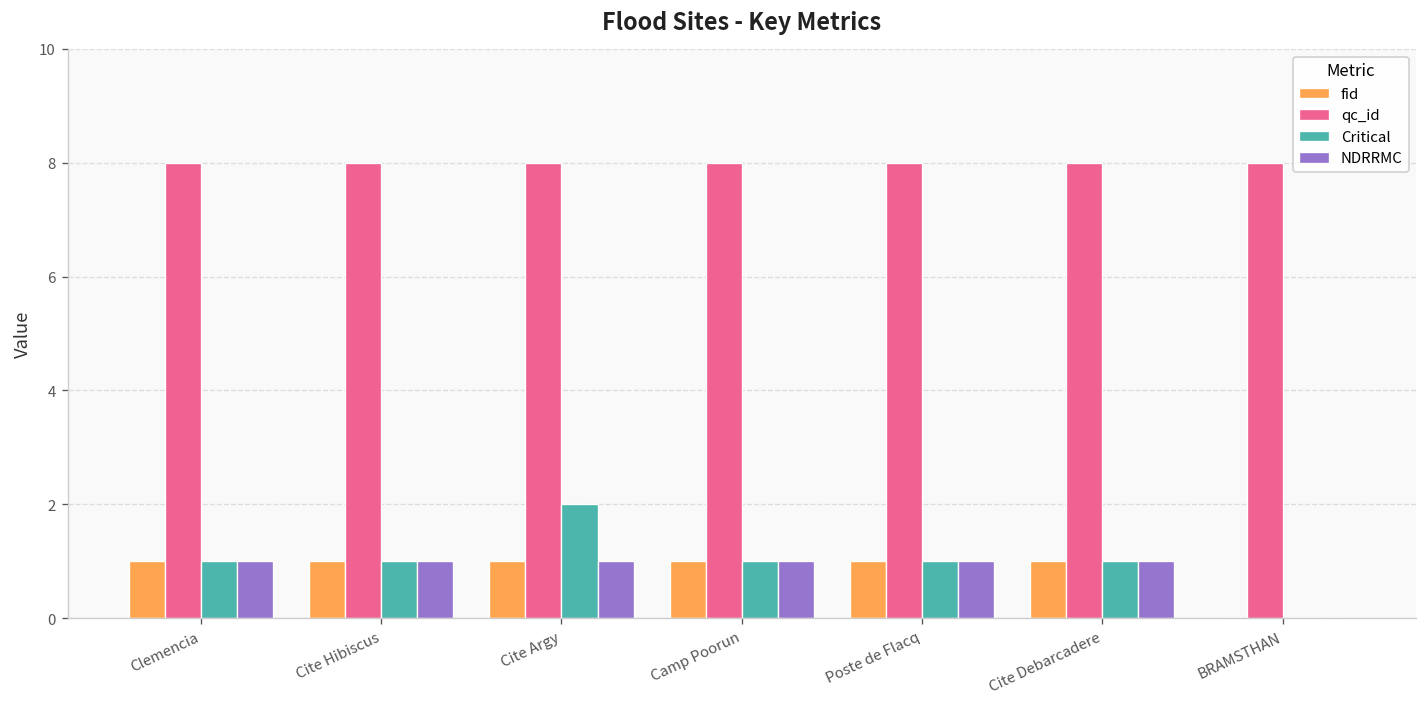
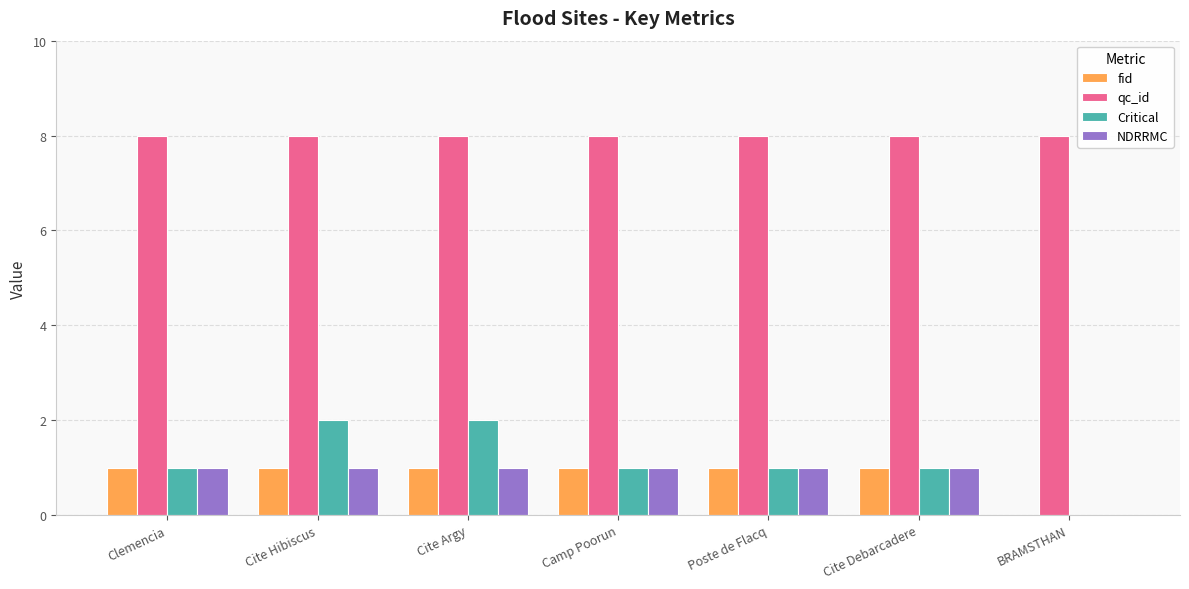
Critical, Cite Hibiscus: 1 -> 2
